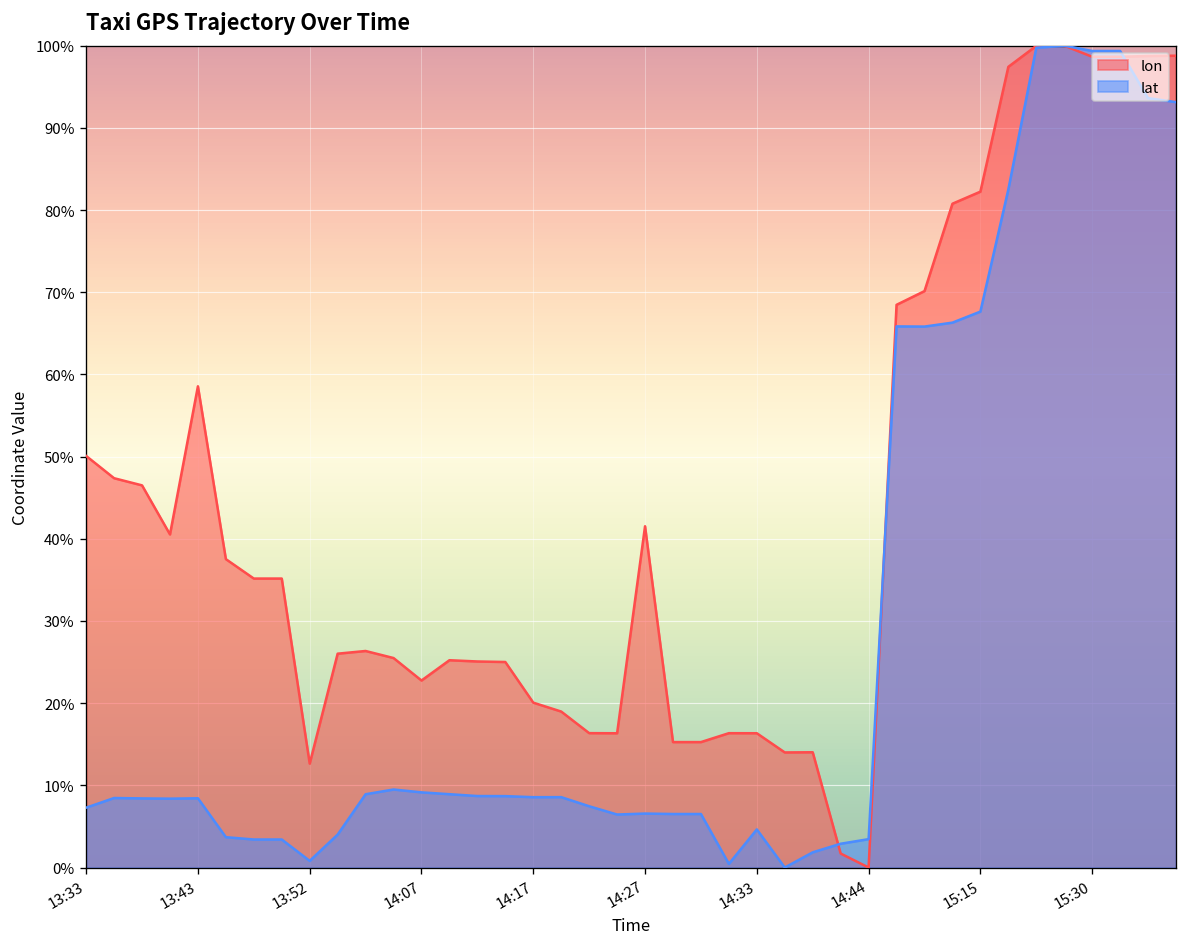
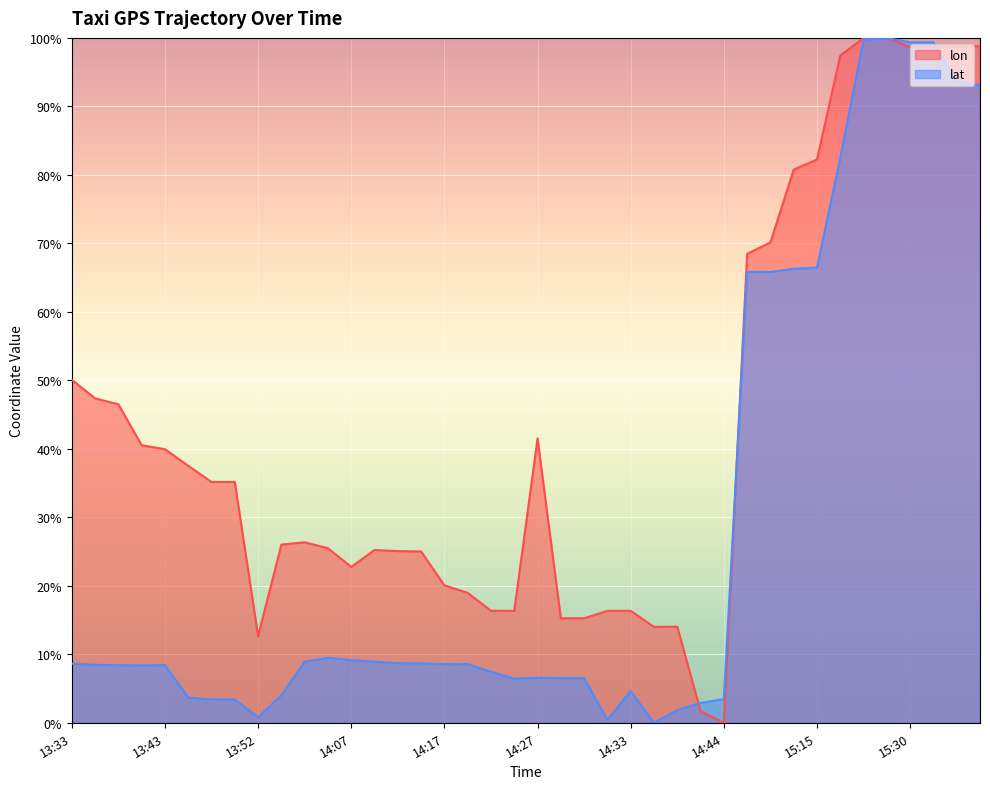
lat, 13:33: 7% -> 9%
lon, 13:43: 59% -> 40%
lat, 15:15: 68% -> 66%
